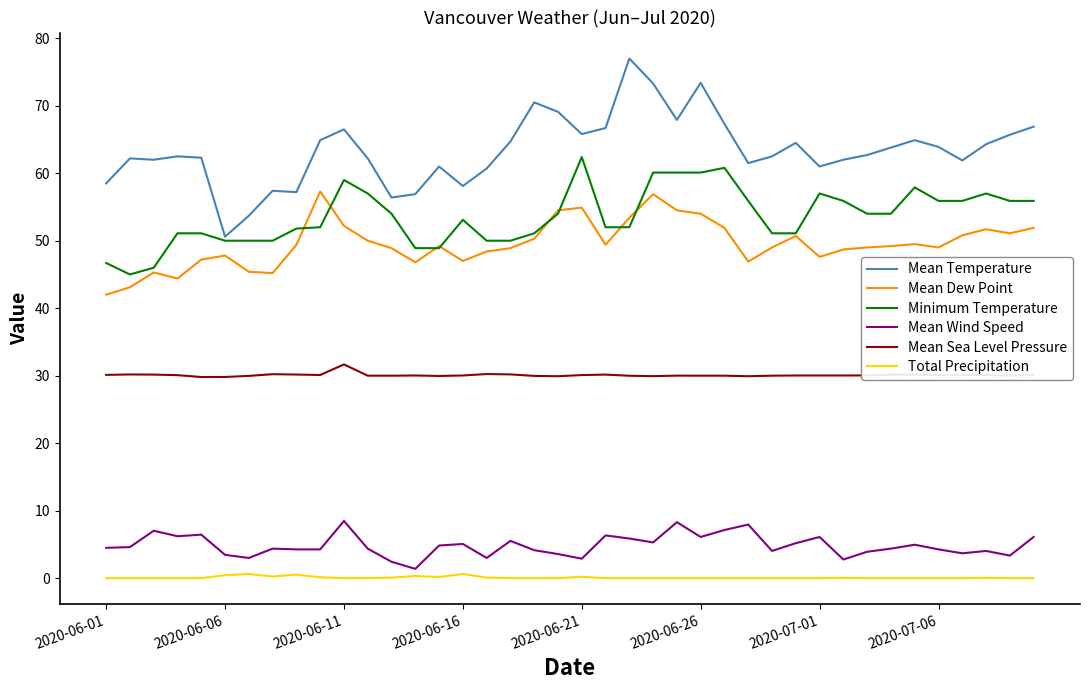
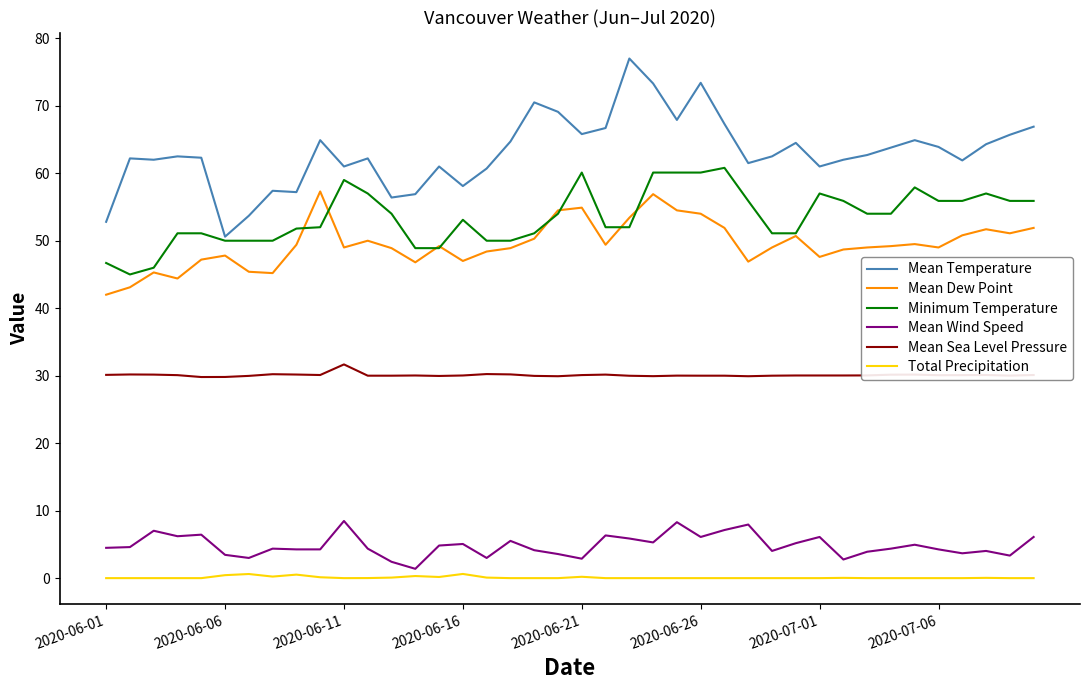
Mean Temperature, 2020-06-01: 59 -> 53
Mean Temperature, 2020-06-11: 67 -> 61
Mean Dew Point, 2020-06-11: 52 -> 49
Minimum Temperature, 2020-06-21: 62 -> 60
